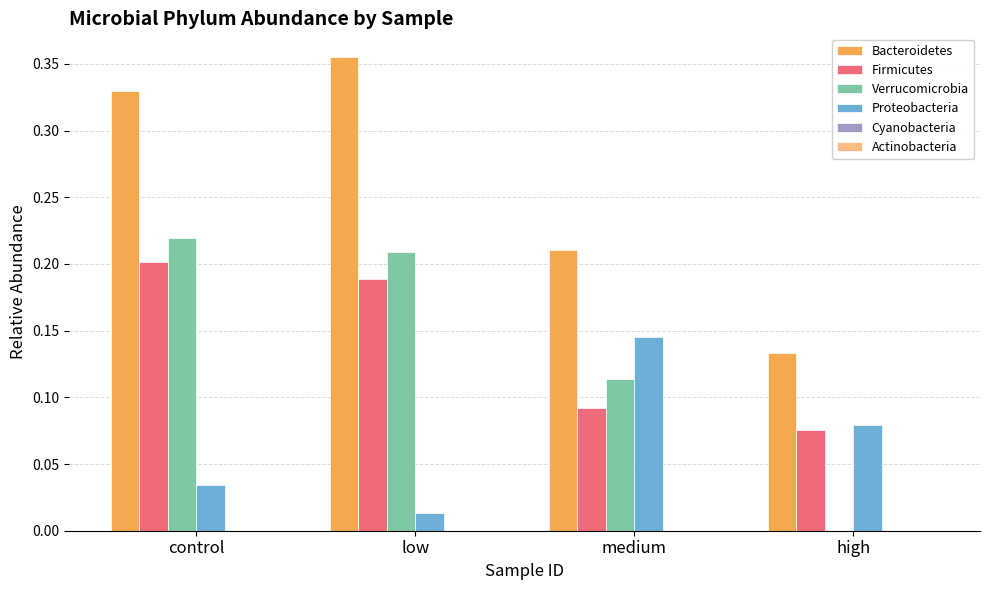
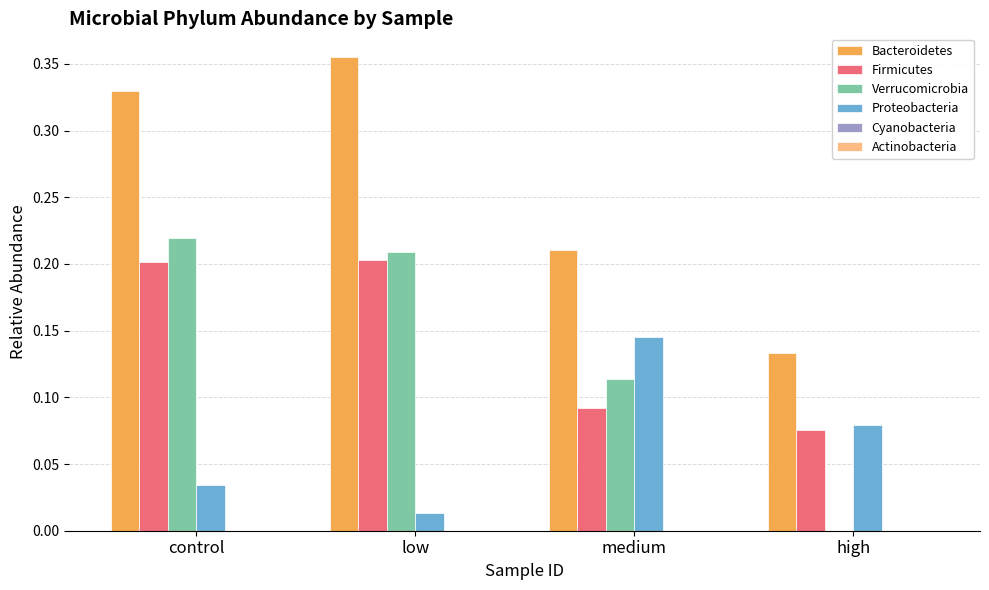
Firmicutes, low: 0.189 -> 0.203
